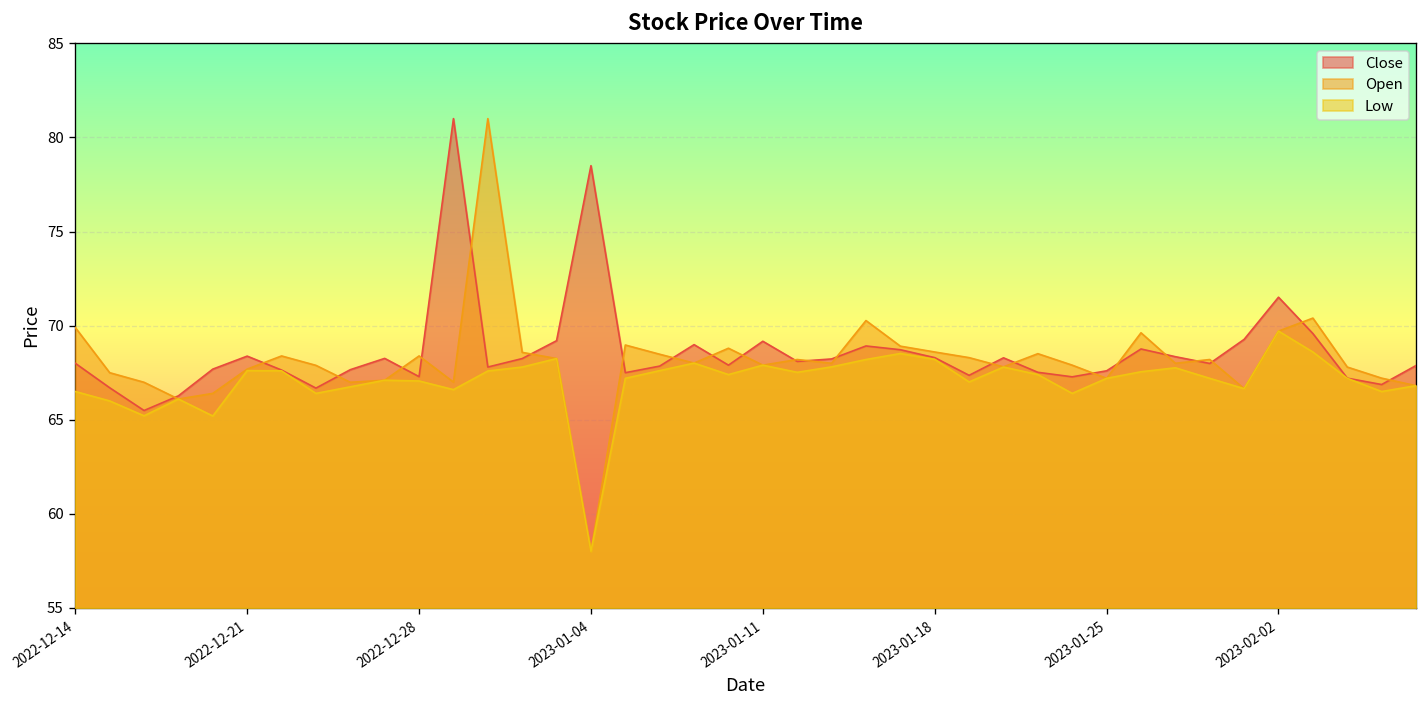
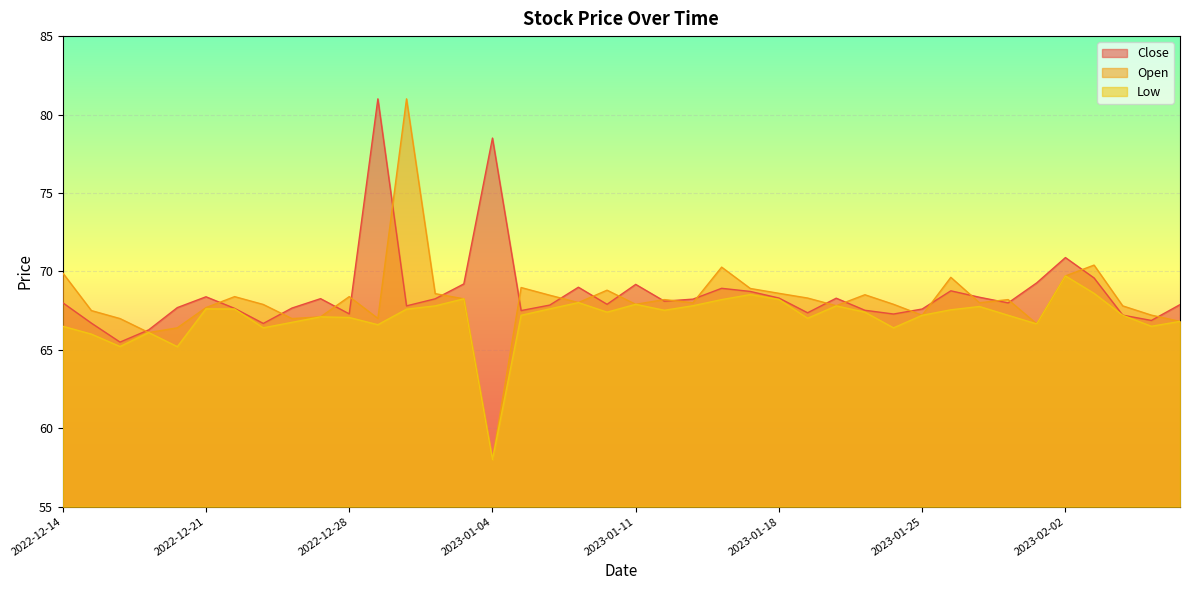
Close, 2023-02-02: 71.5 -> 70.9
